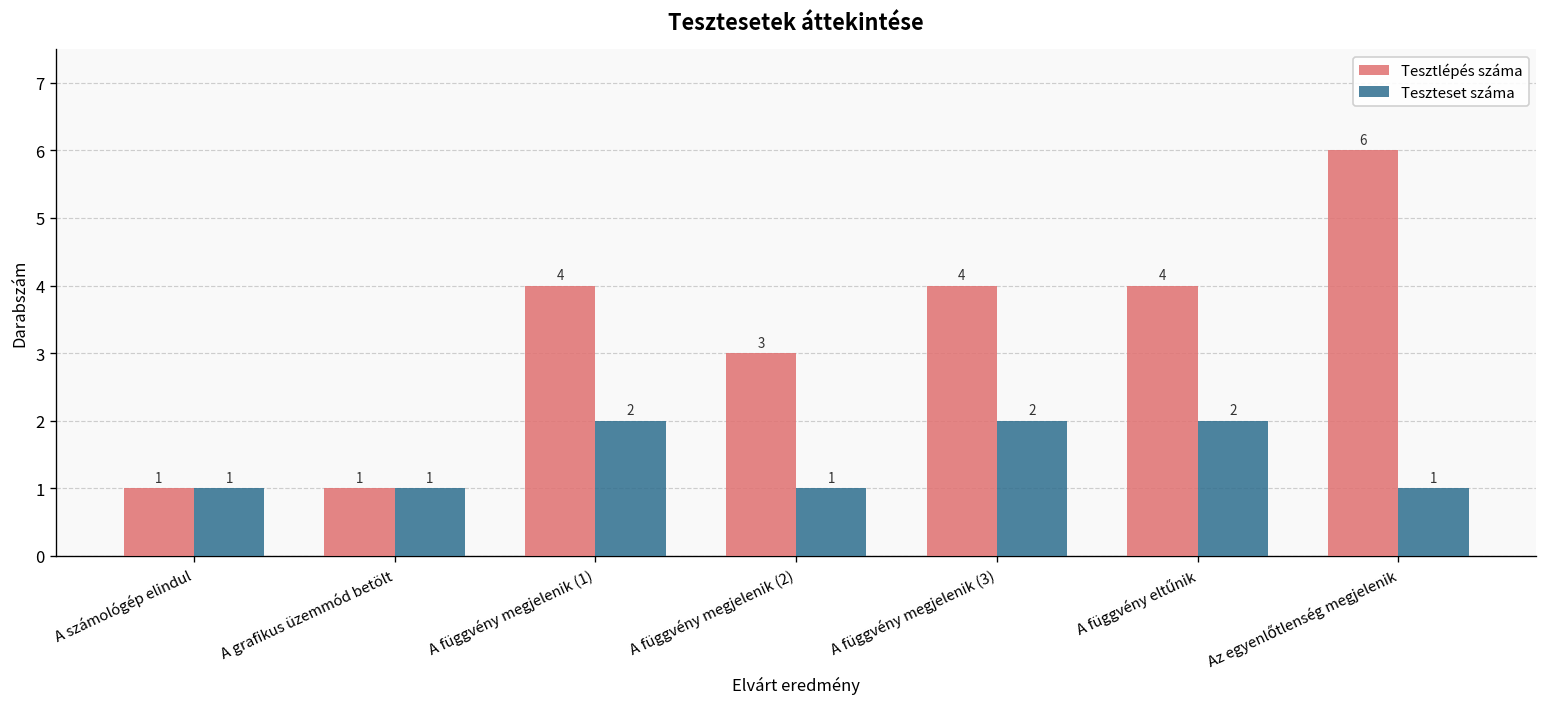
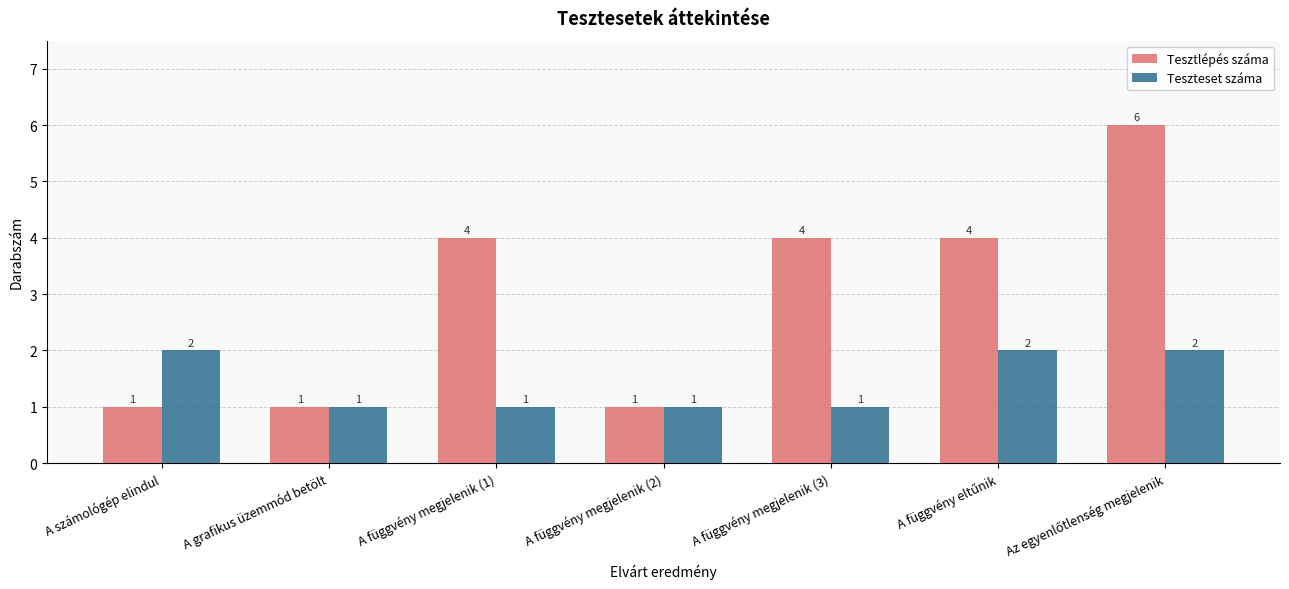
Teszteset száma, A számológép elindul: 1 -> 2
Teszteset száma, A függvény megjelenik (1): 2 -> 1
Tesztlépés száma, A függvény megjelenik (2): 3 -> 1
Teszteset száma, A függvény megjelenik (3): 2 -> 1
Teszteset száma, Az egyenlőtlenség megjelenik: 1 -> 2
